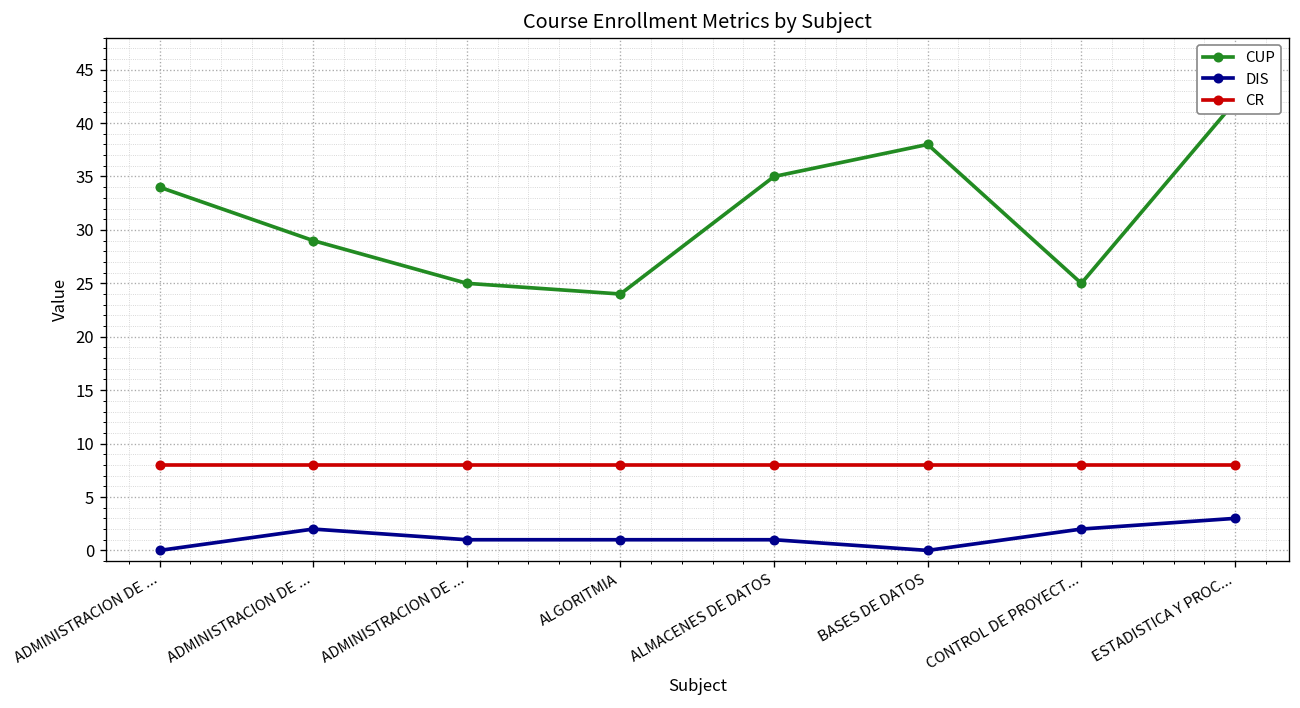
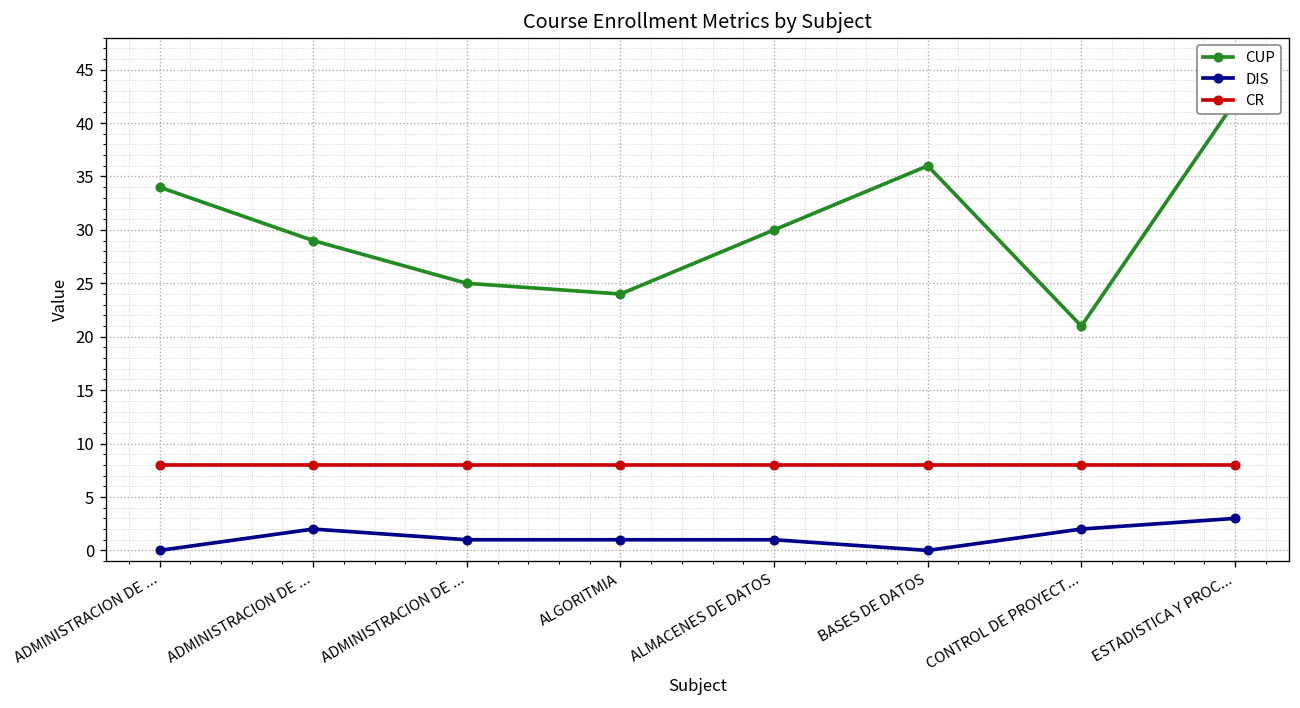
CUP, ALMACENES DE DATOS: 35 -> 30
CUP, BASES DE DATOS: 38 -> 36
CUP, CONTROL DE PROYECT...: 25 -> 21
